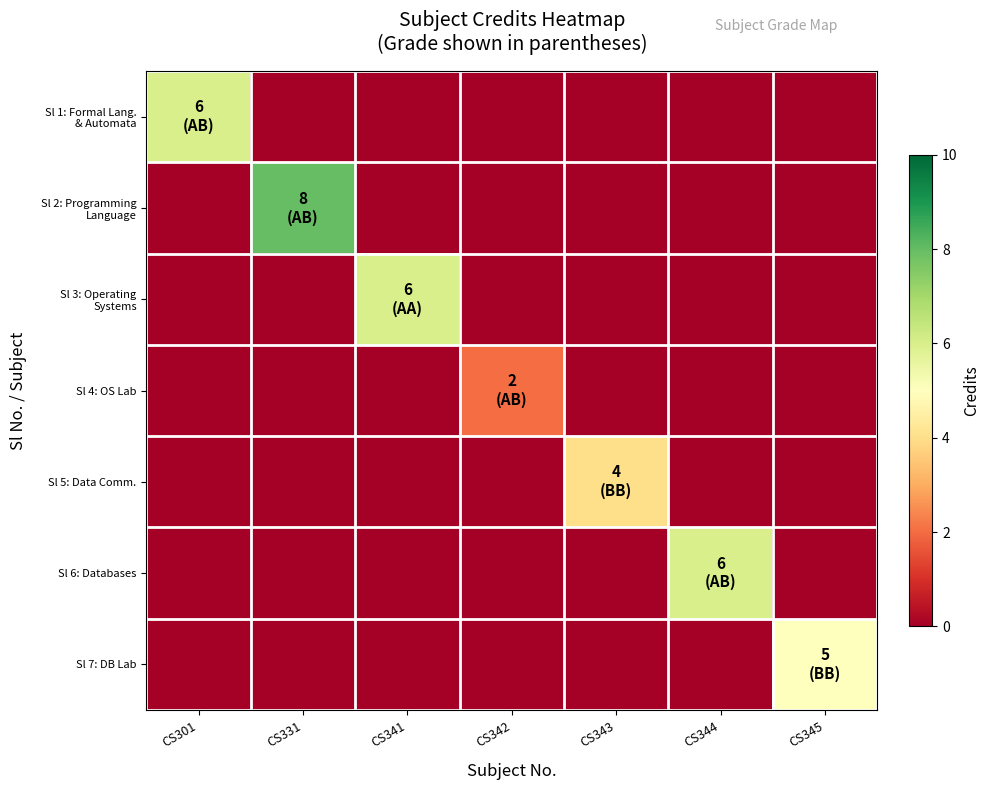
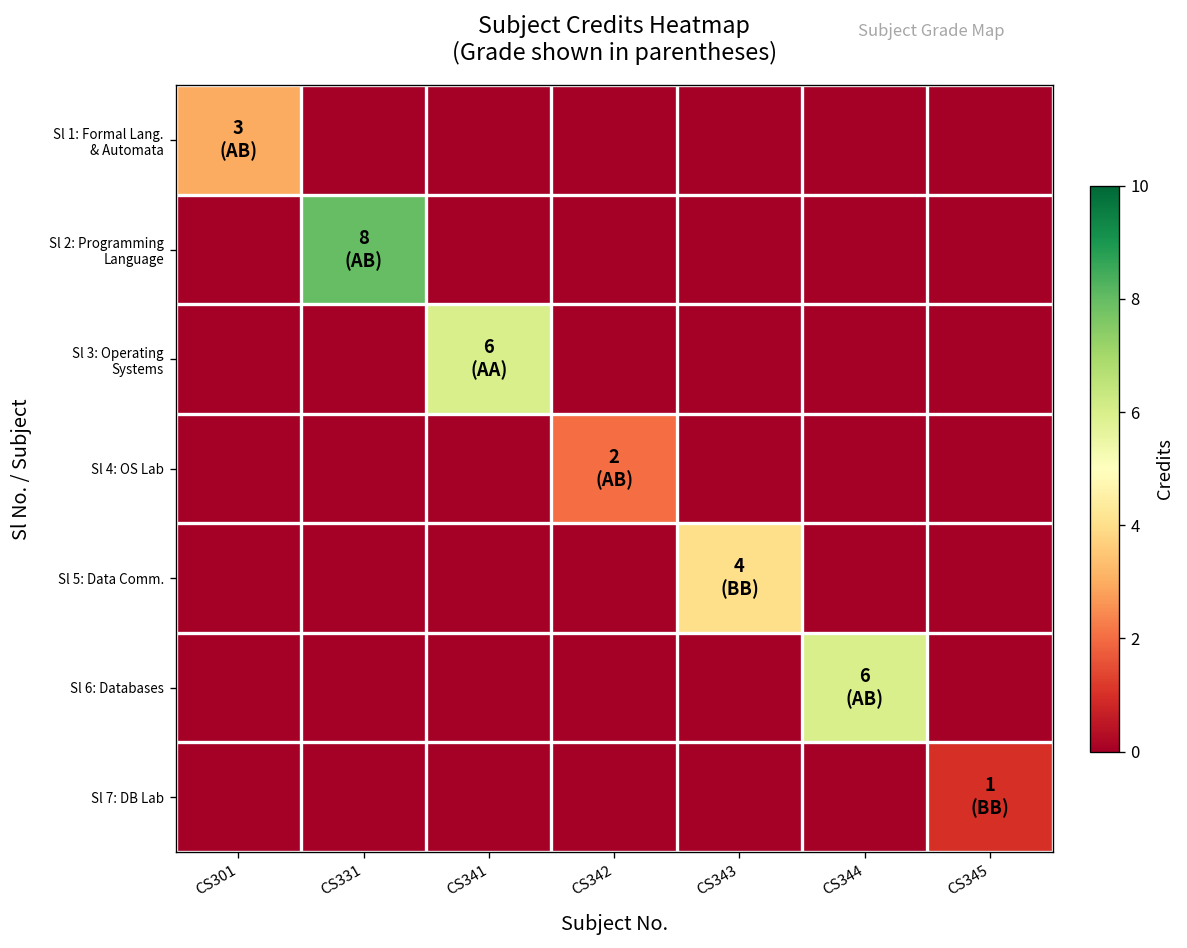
Sl 1: Formal Lang. & Automata, CS301: 6 -> 3
Sl 7: DB Lab, CS345: 5 -> 1
